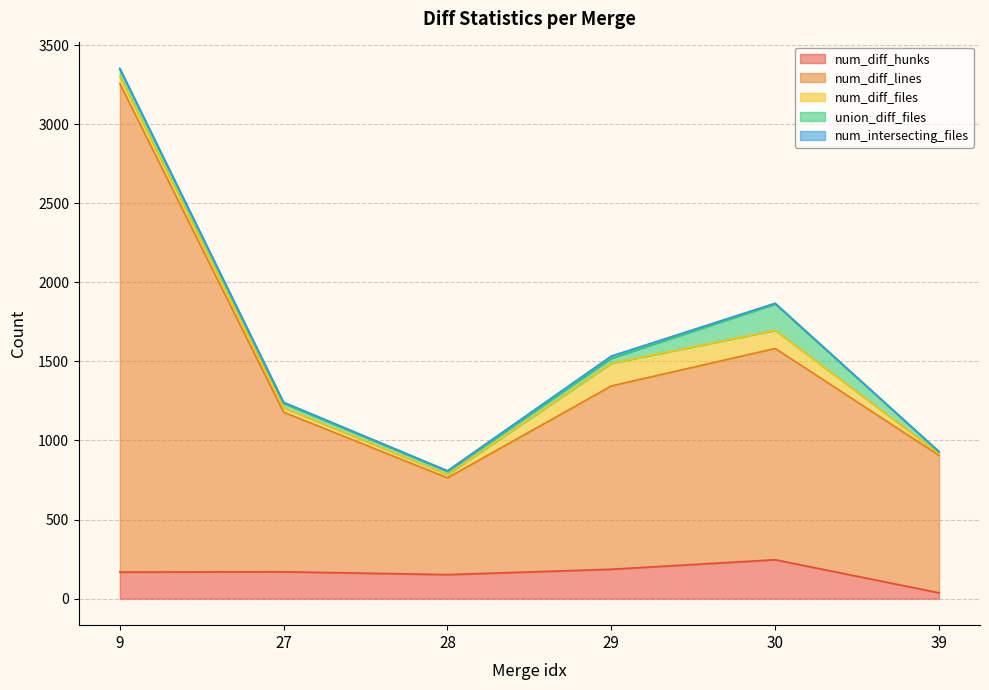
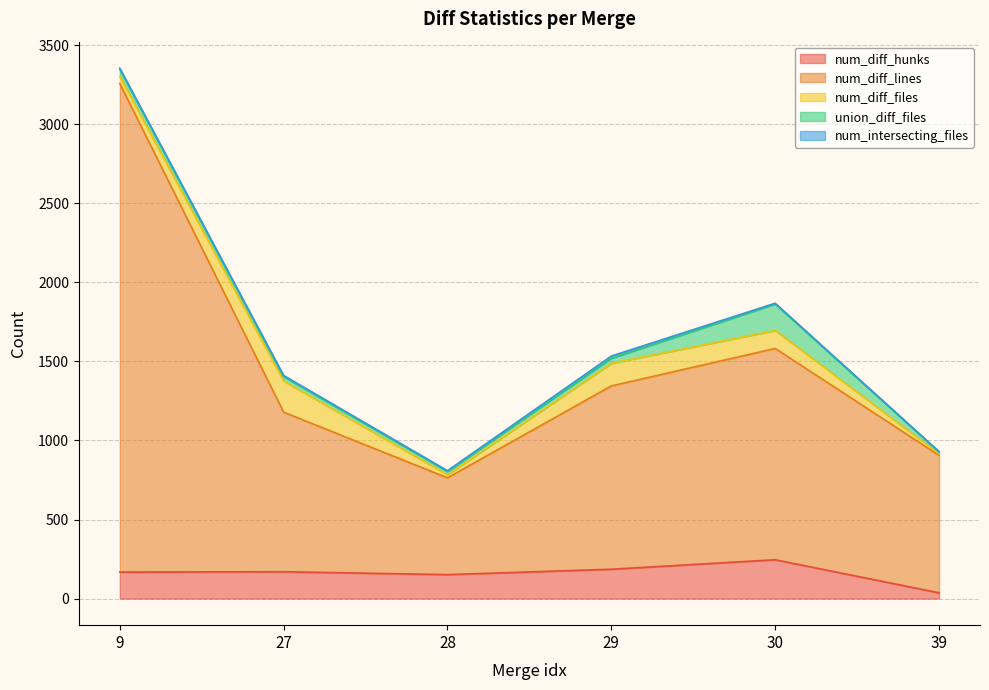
num_diff_files, 27: 30 -> 200
